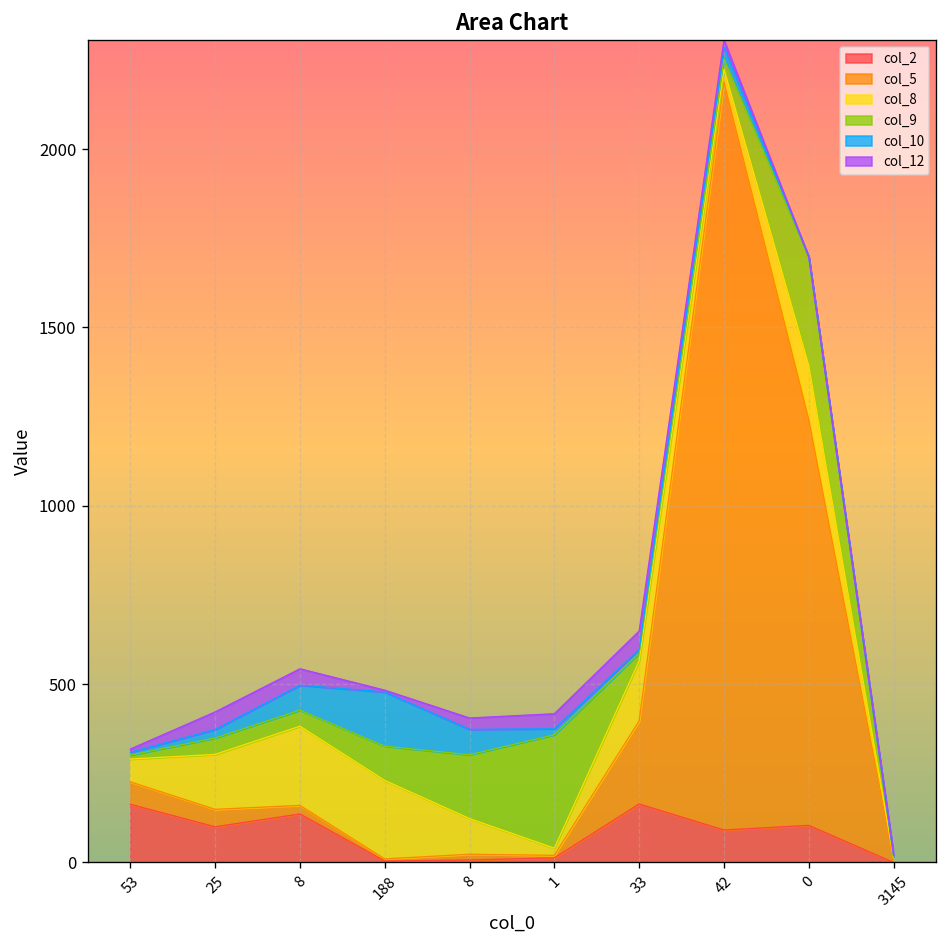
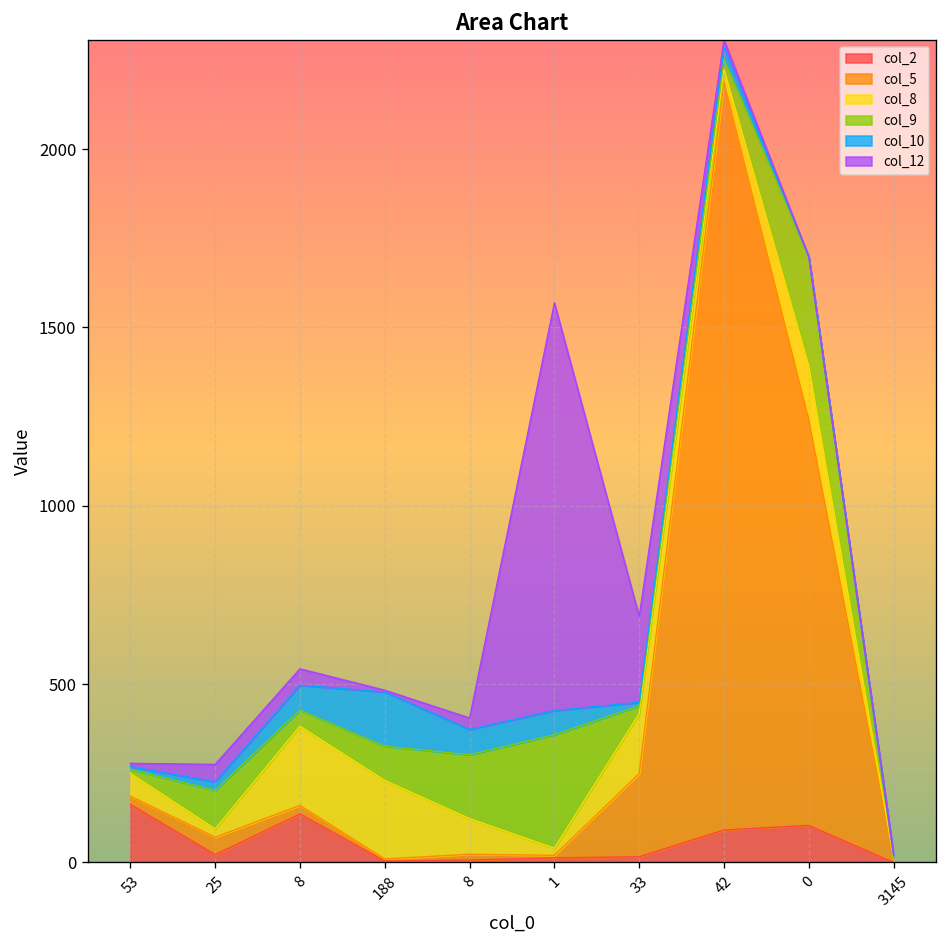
col_5, 53: 60 -> 20
col_2, 25: 100 -> 20
col_8, 25: 150 -> 20
col_9, 25: 50 -> 110
col_10, 1: 20 -> 70
col_12, 1: 40 -> 1140
col_2, 33: 160 -> 20
col_12, 33: 50 -> 240
